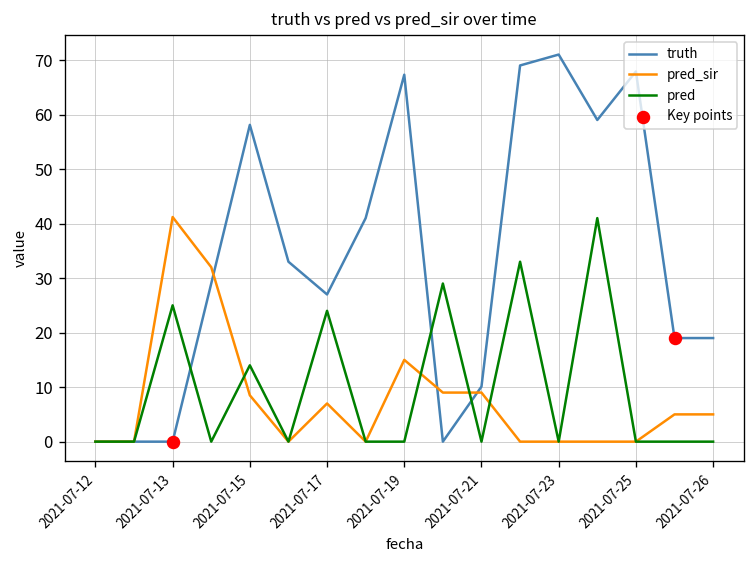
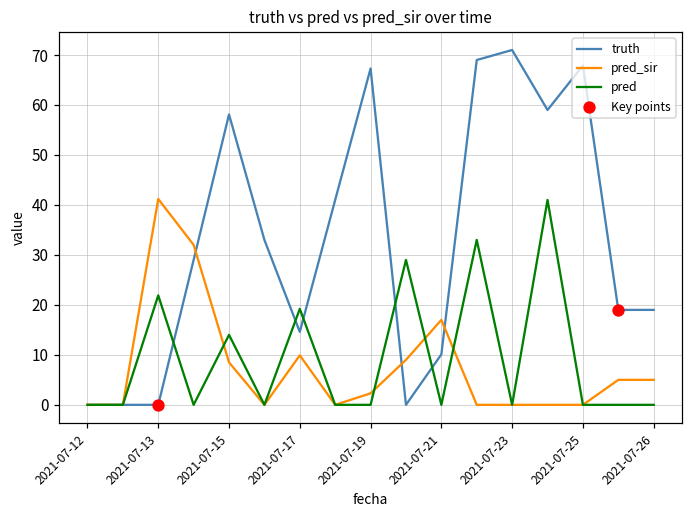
pred, 2021-07-13: 25 -> 22
truth, 2021-07-17: 27 -> 15
pred_sir, 2021-07-17: 7 -> 10
pred, 2021-07-17: 24 -> 19
pred_sir, 2021-07-19: 15 -> 2
pred_sir, 2021-07-21: 9 -> 17
